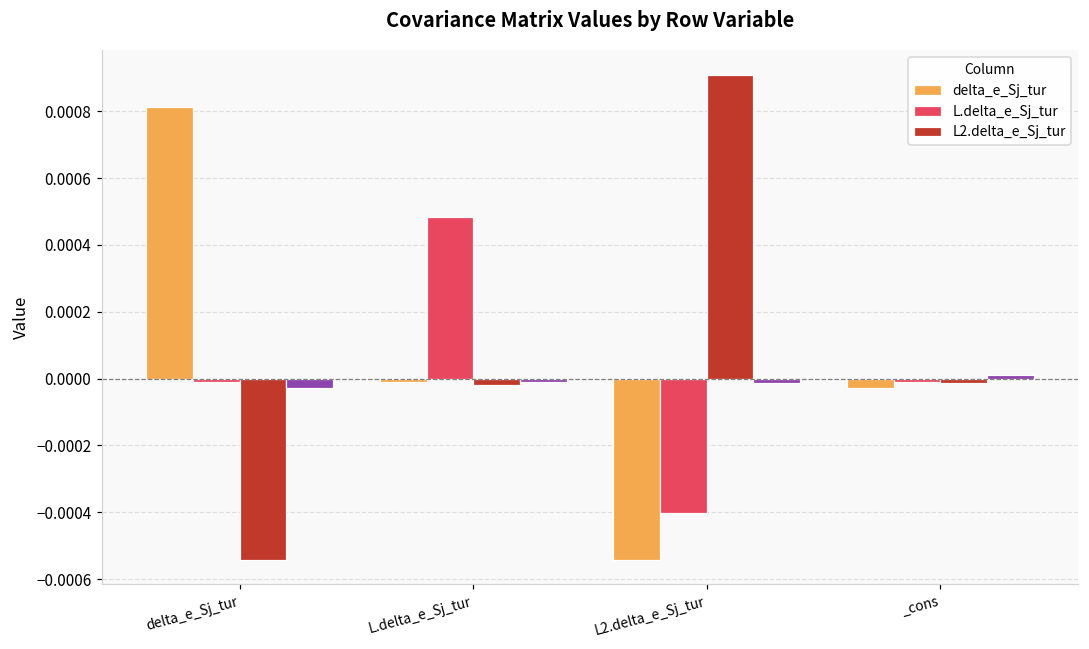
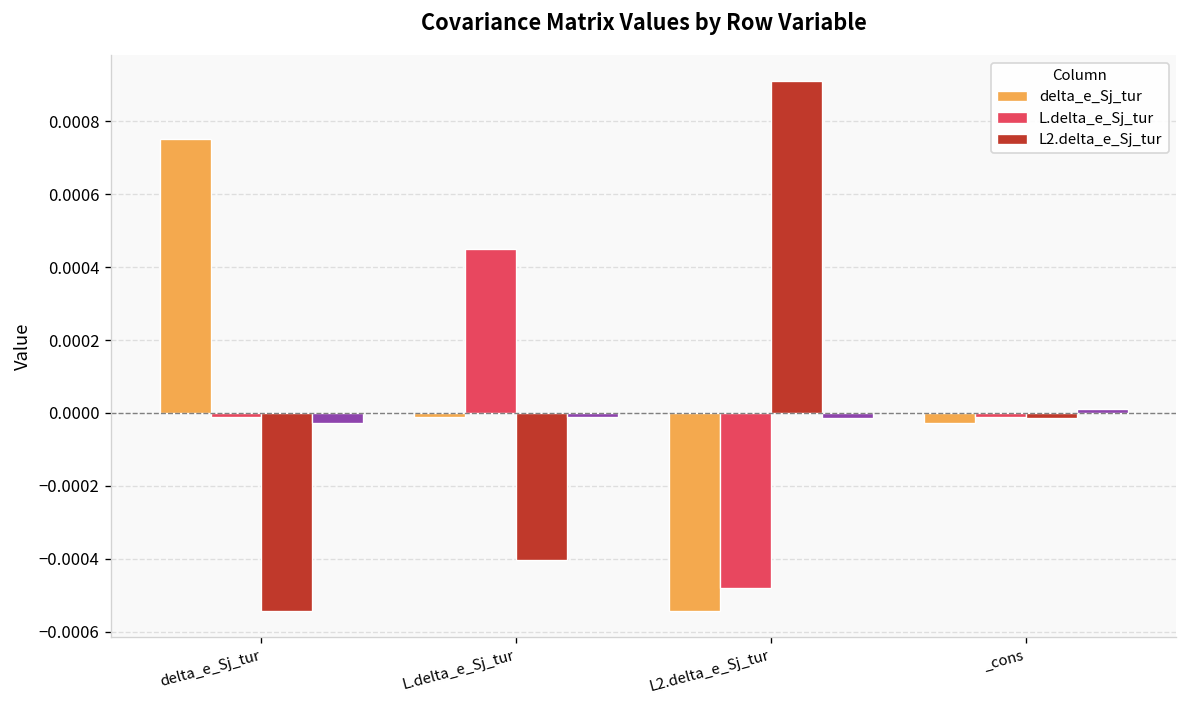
delta_e_Sj_tur, delta_e_Sj_tur: 0.00081 -> 0.00075
L.delta_e_Sj_tur, L.delta_e_Sj_tur: 0.00048 -> 0.00045
L2.delta_e_Sj_tur, L.delta_e_Sj_tur: -0.00002 -> -0.00040
L.delta_e_Sj_tur, L2.delta_e_Sj_tur: -0.00040 -> -0.00048
